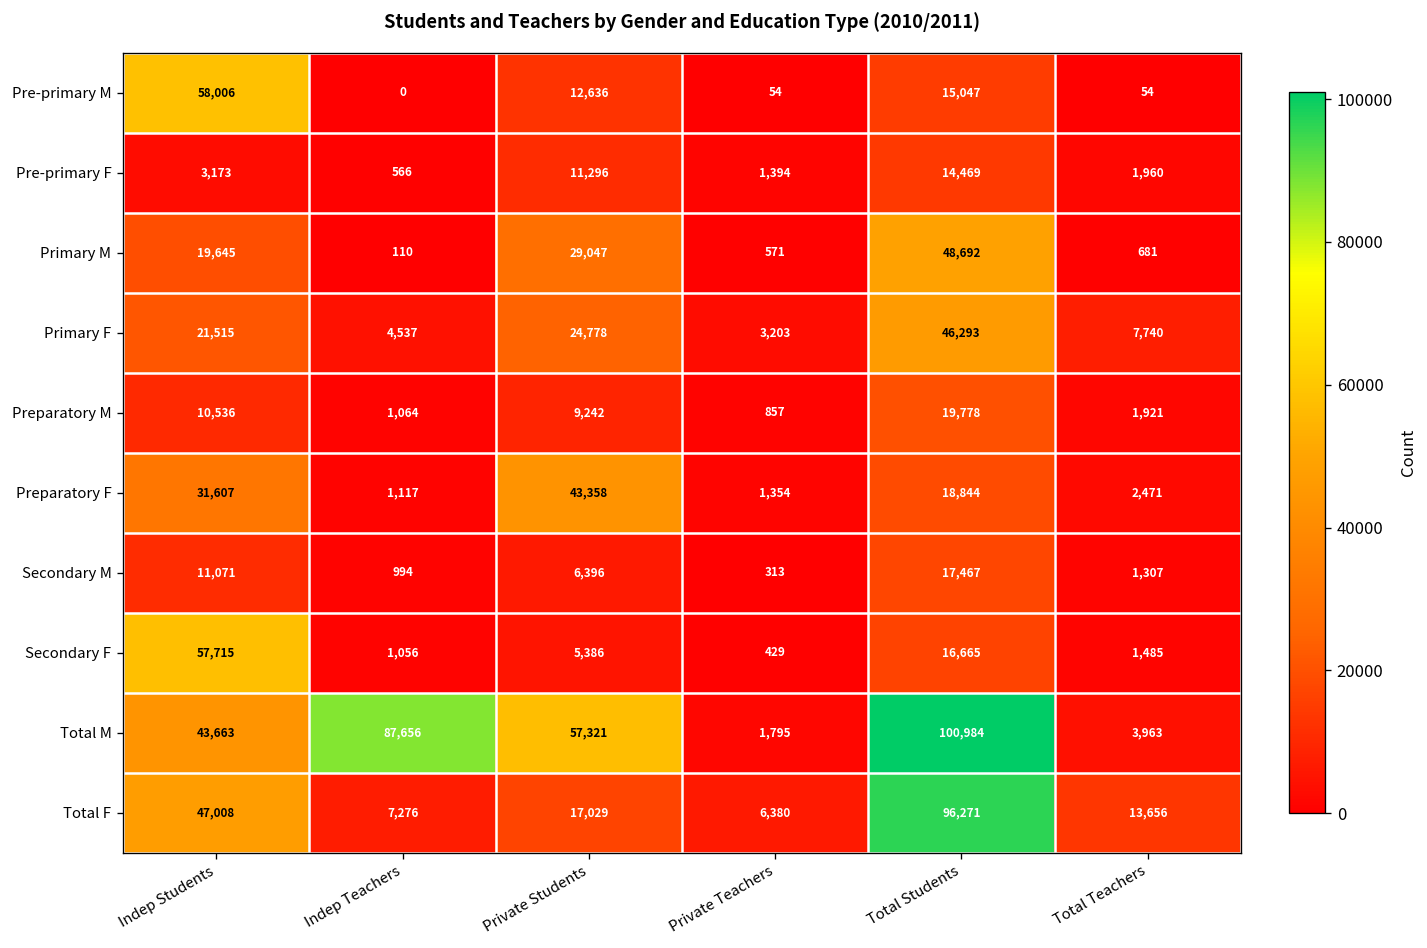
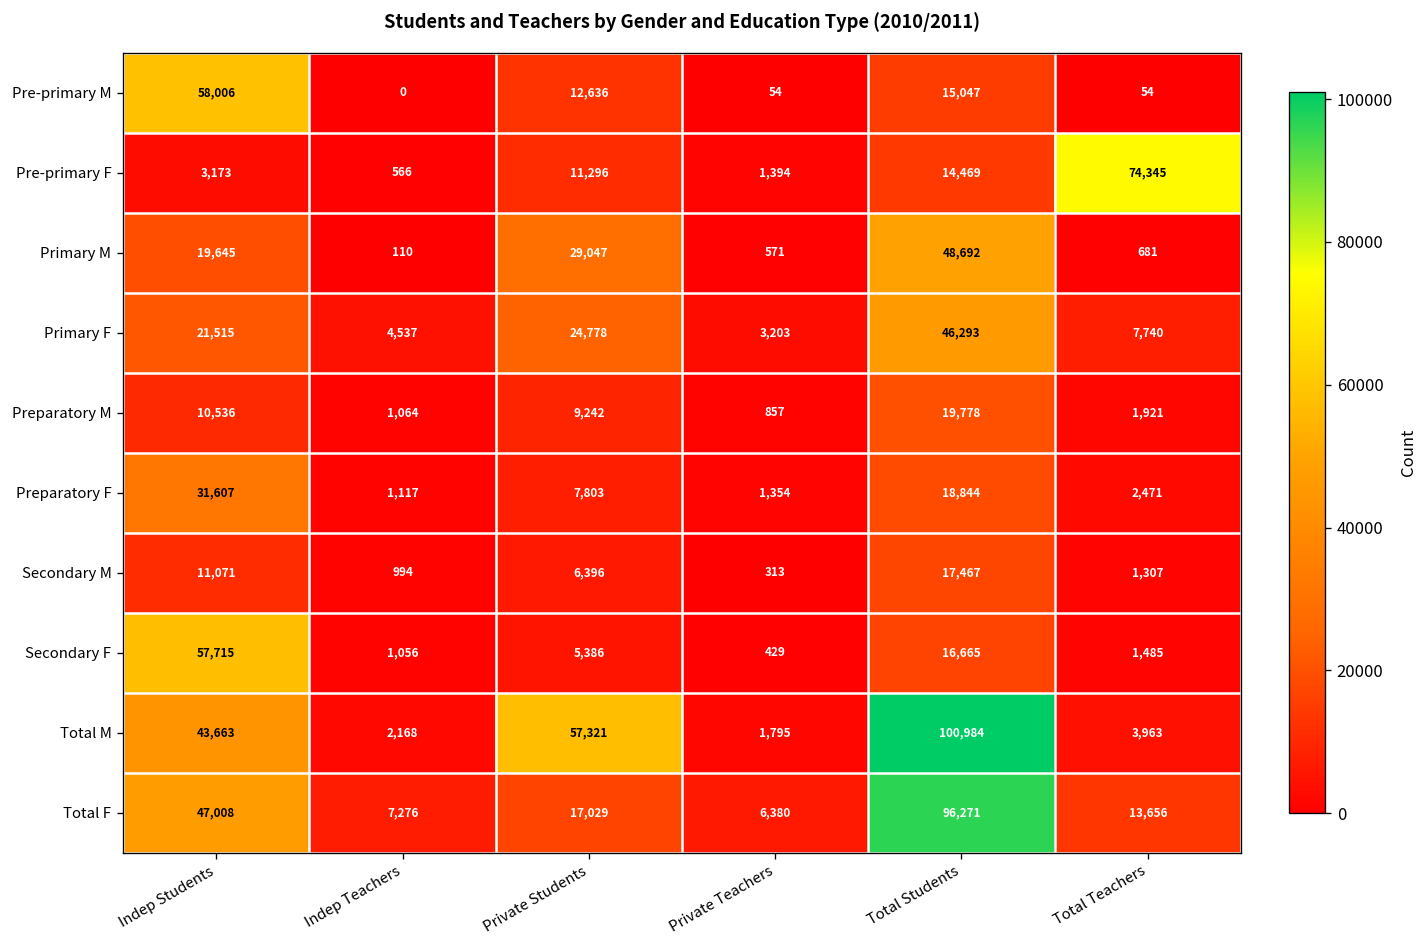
Pre-primary F, Total Teachers: 1,960 -> 74,345
Preparatory F, Private Students: 43,358 -> 7,803
Total M, Indep Teachers: 87,656 -> 2,168
